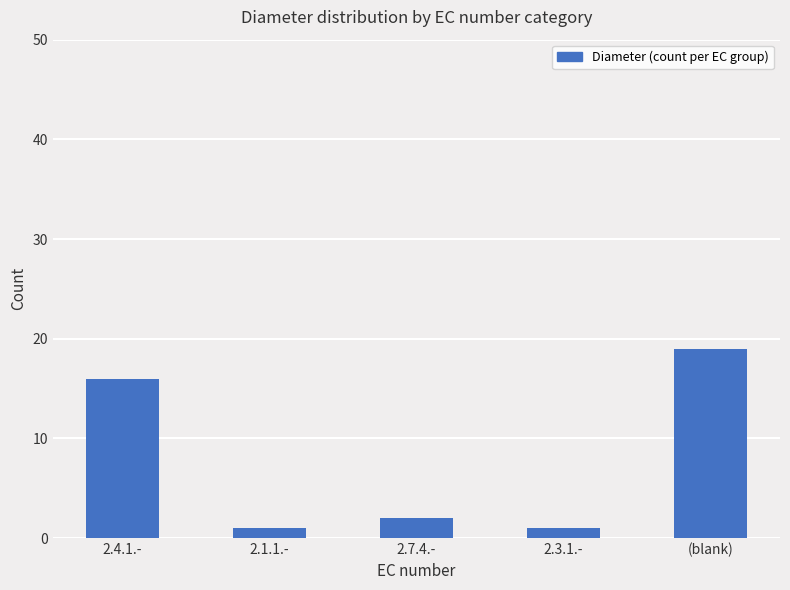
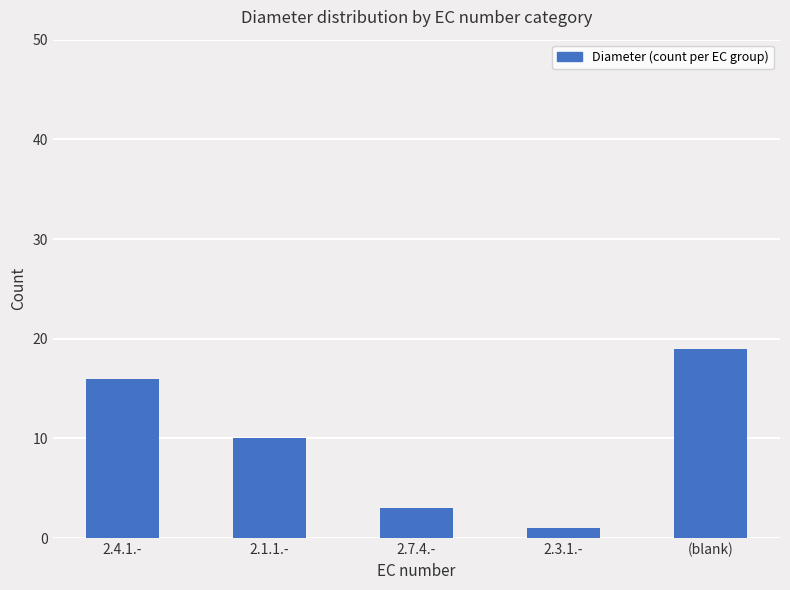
2.1.1.-: 1 -> 10
2.7.4.-: 2 -> 3
